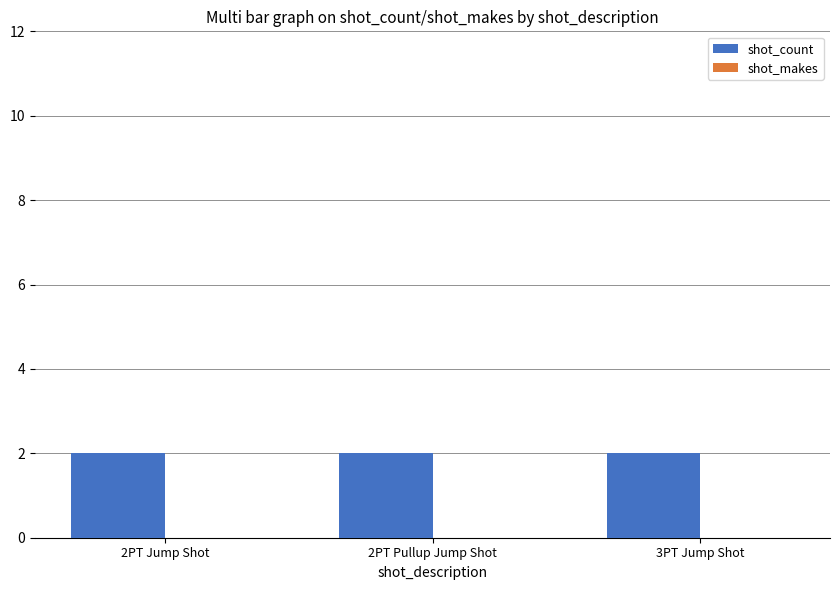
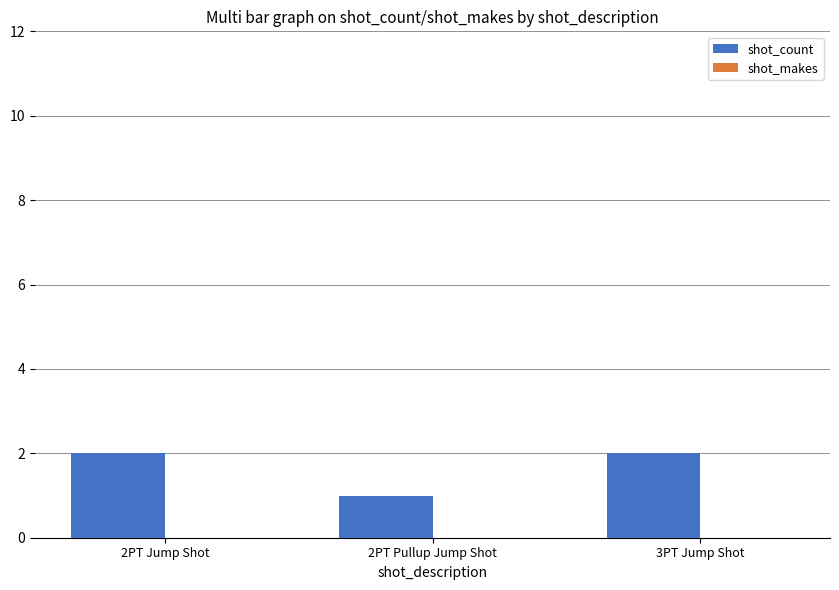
shot_count, 2PT Pullup Jump Shot: 2 -> 1
